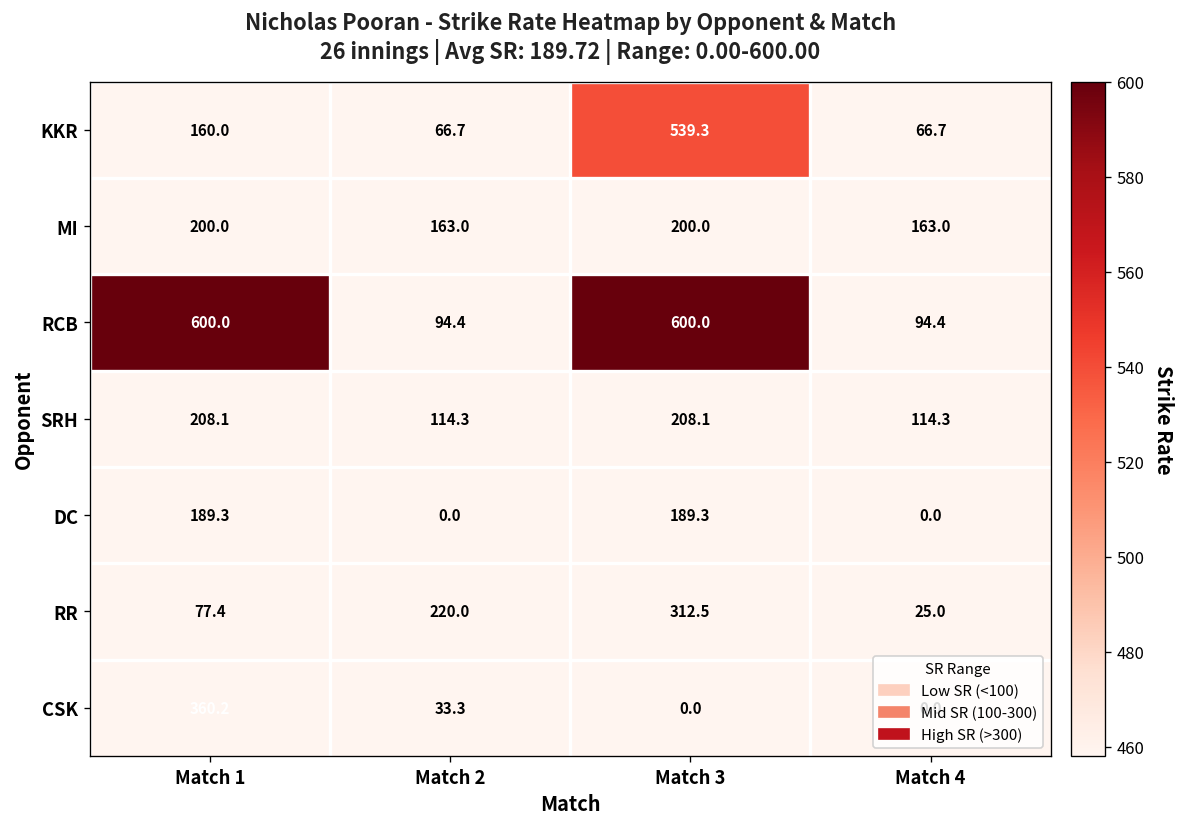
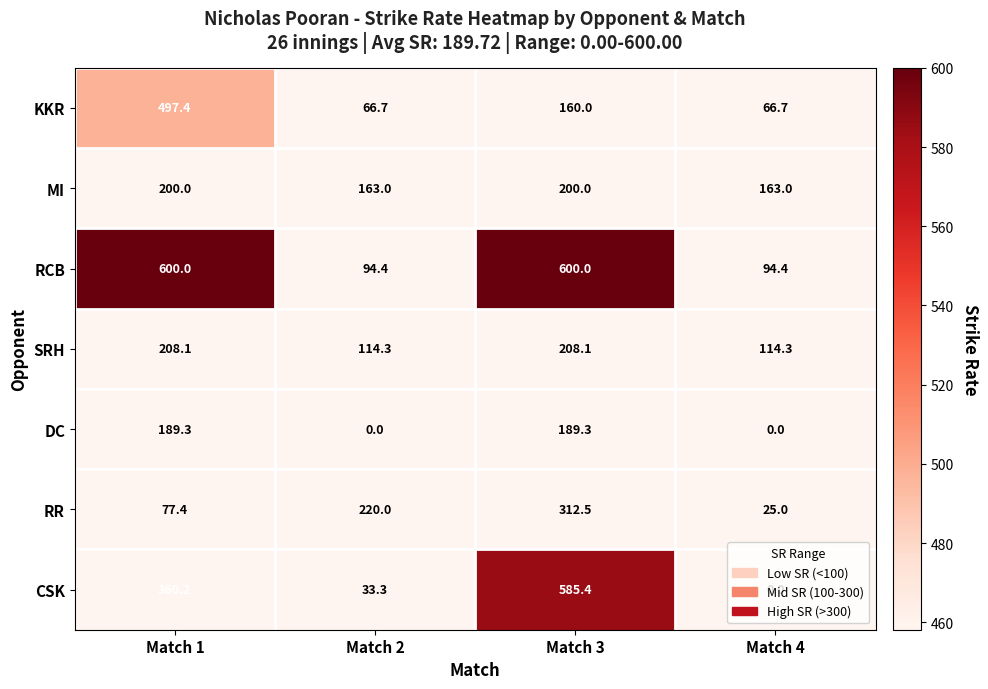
KKR, Match 1: 160.0 -> 497.4
KKR, Match 3: 539.3 -> 160.0
CSK, Match 3: 0.0 -> 585.4
